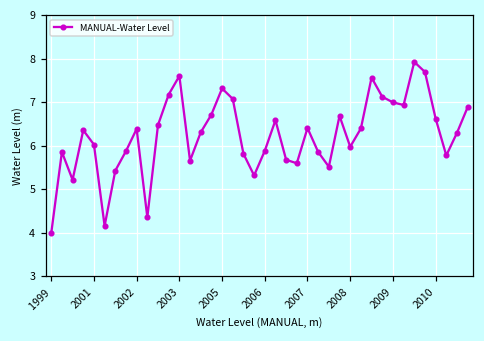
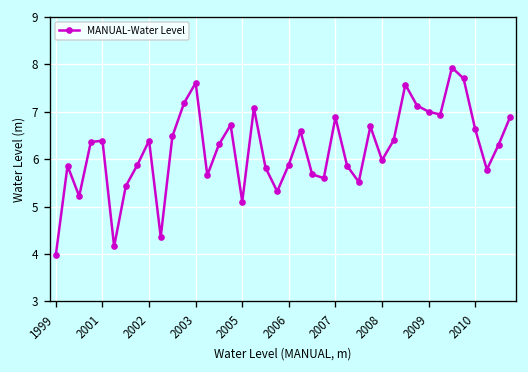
2001: 6.0 -> 6.4
2005: 7.3 -> 5.1
2007: 6.4 -> 6.9
